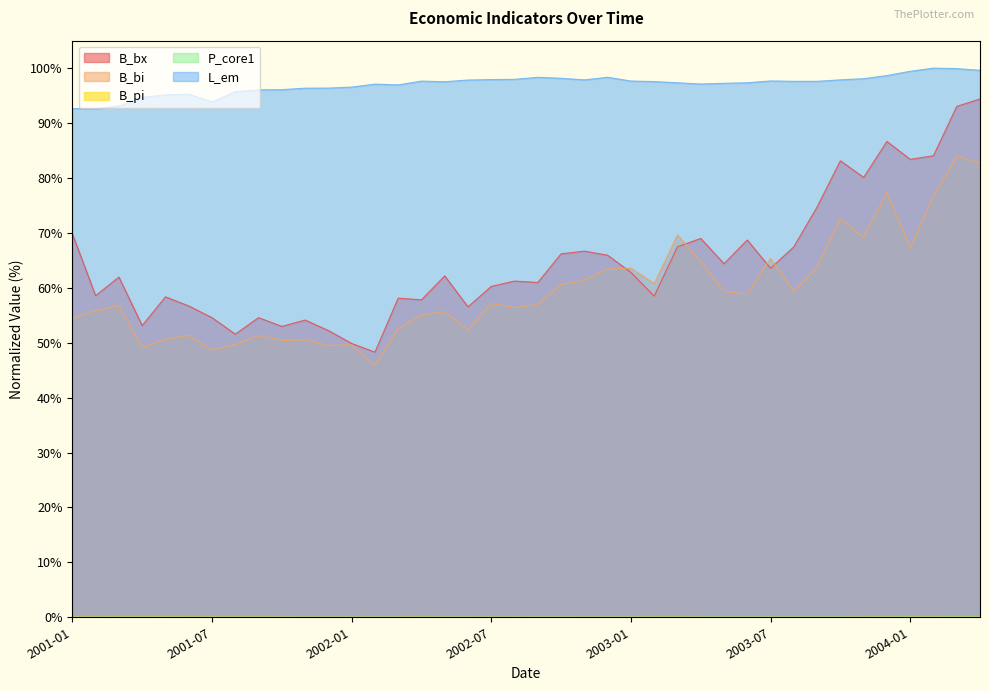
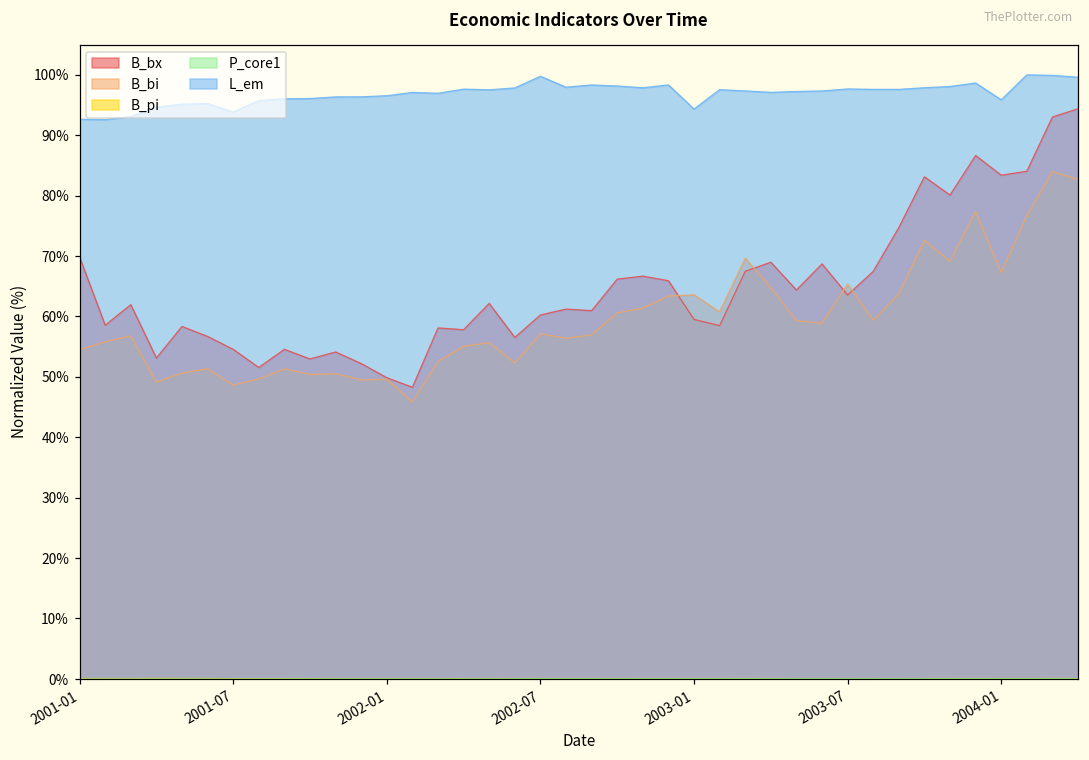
L_em, 2002-07: 98% -> 100%
B_bx, 2003-01: 63% -> 60%
L_em, 2003-01: 98% -> 94%
L_em, 2004-01: 99% -> 96%
